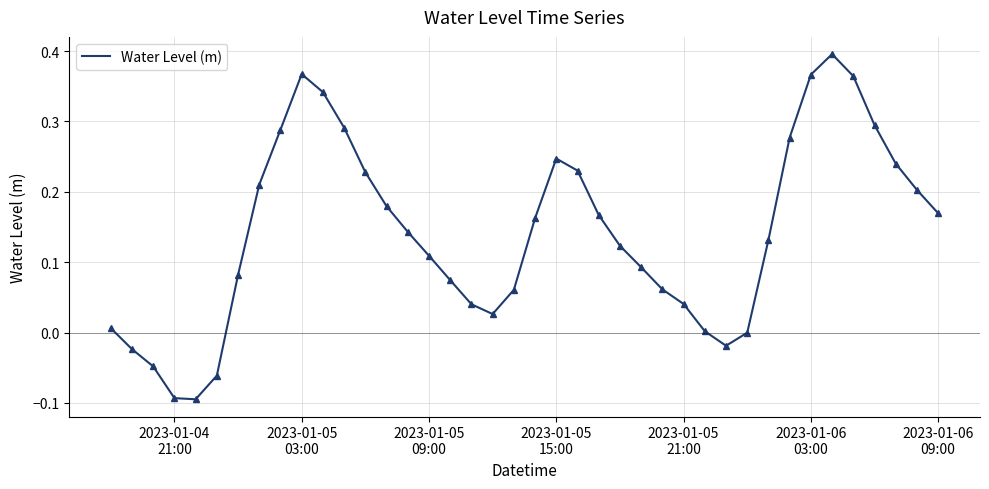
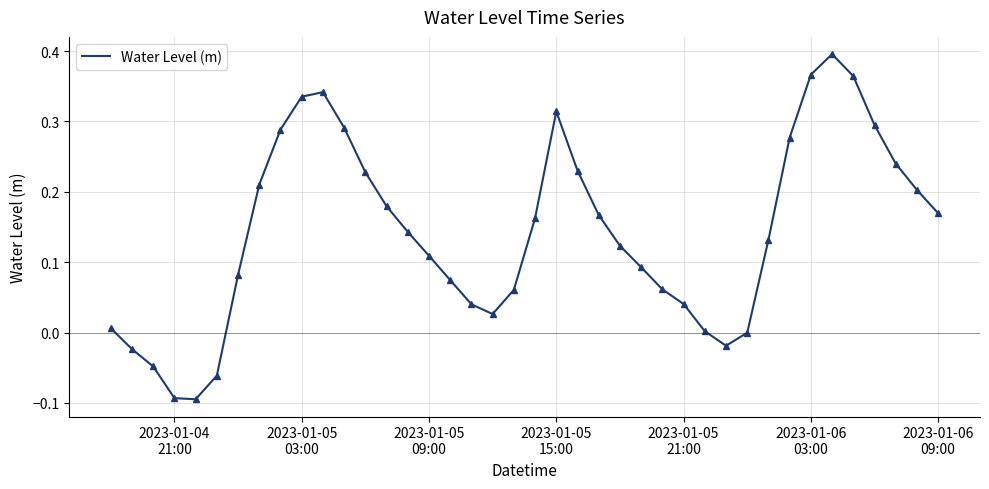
2023-01-05 03:00: 0.37 -> 0.34
2023-01-05 15:00: 0.25 -> 0.31
